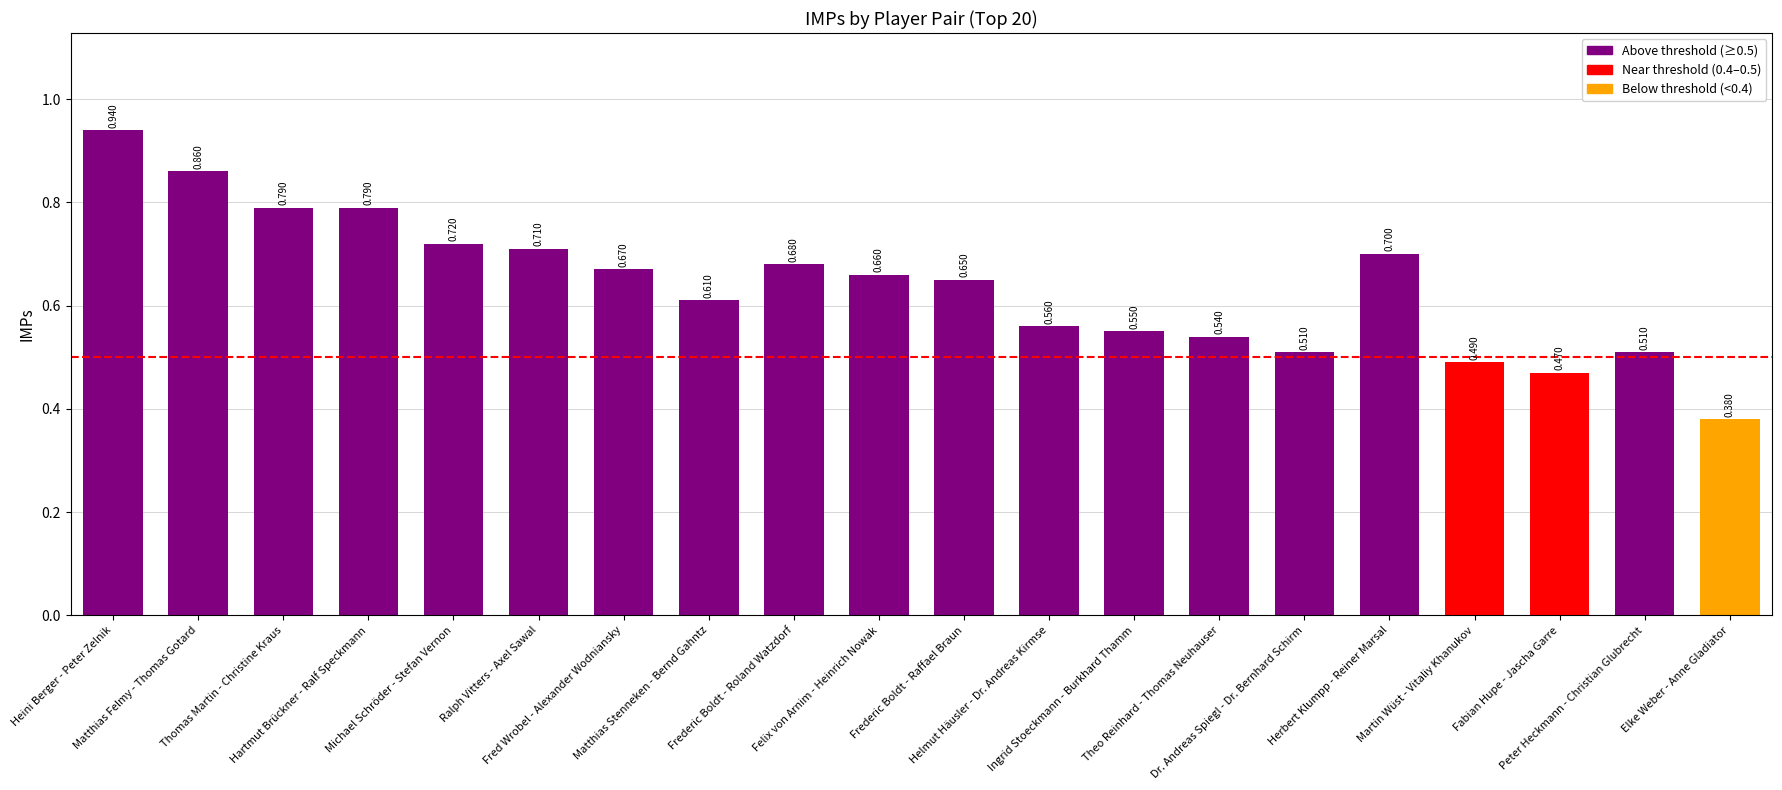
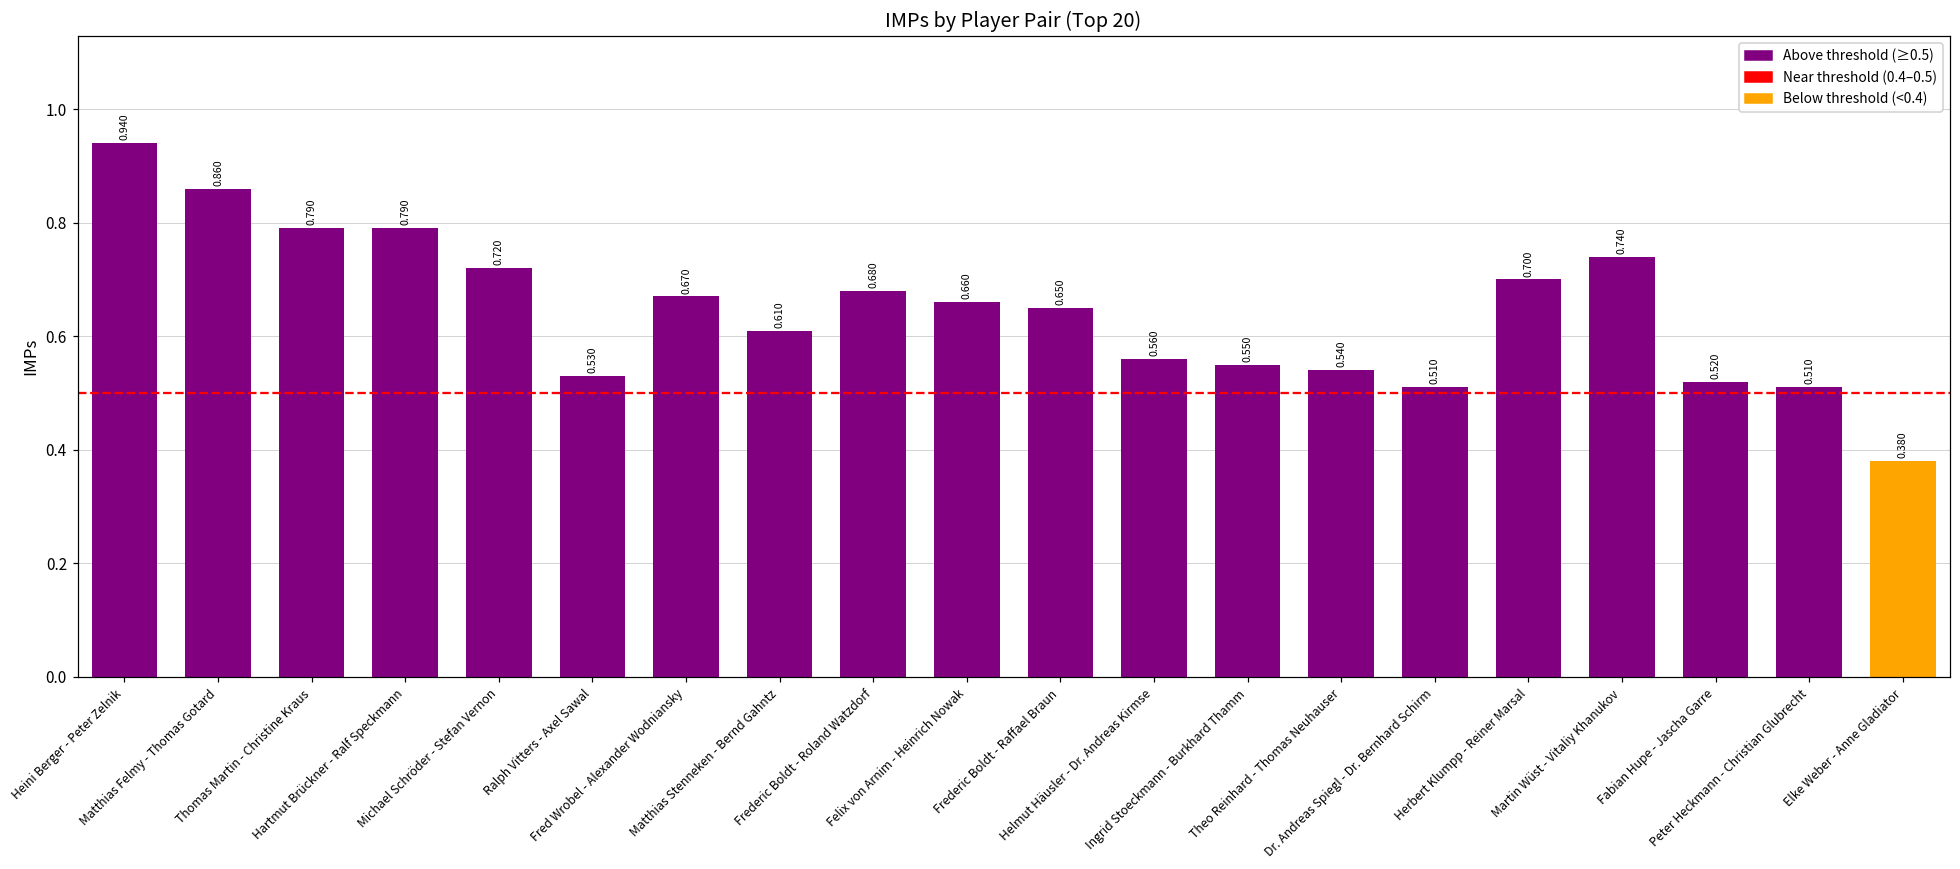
Ralph Vitters - Axel Sawal: 0.710 -> 0.530
Martin Wüst - Vitaliy Khanukov: 0.490 -> 0.740
Fabian Hupe - Jascha Garre: 0.470 -> 0.520
